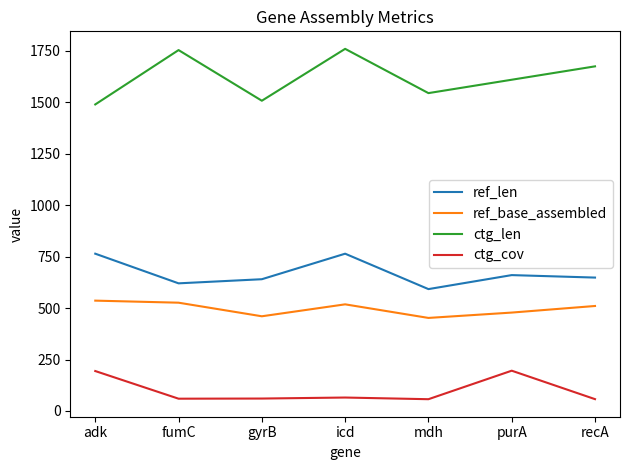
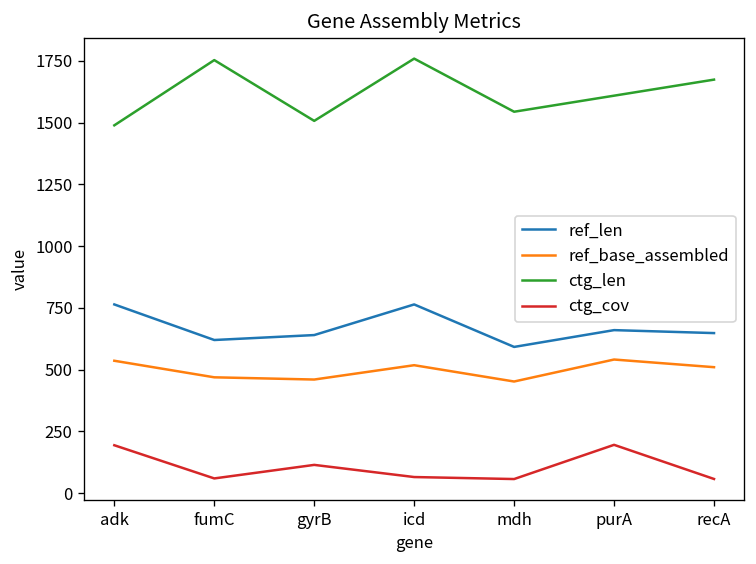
ref_base_assembled, fumC: 530 -> 470
ctg_cov, gyrB: 60 -> 110
ref_base_assembled, purA: 480 -> 540
